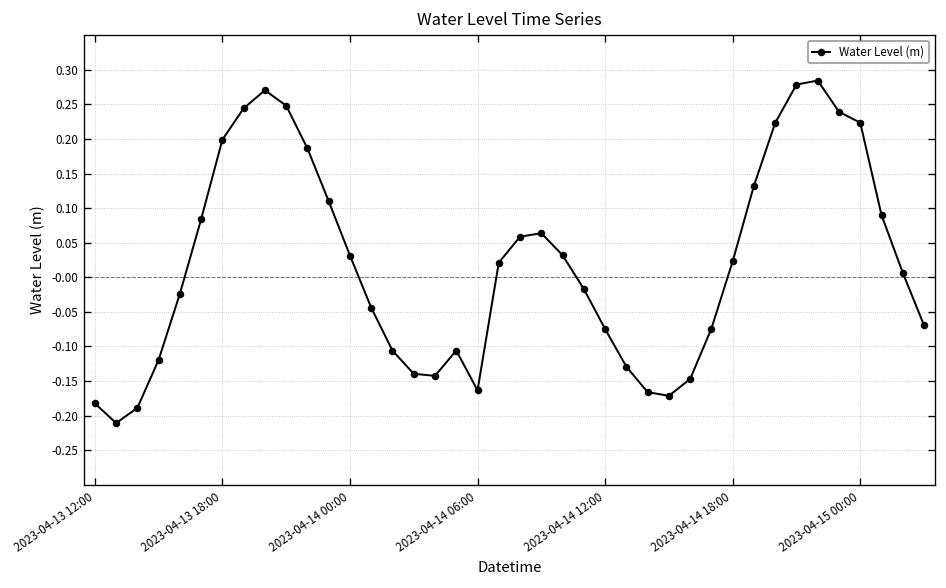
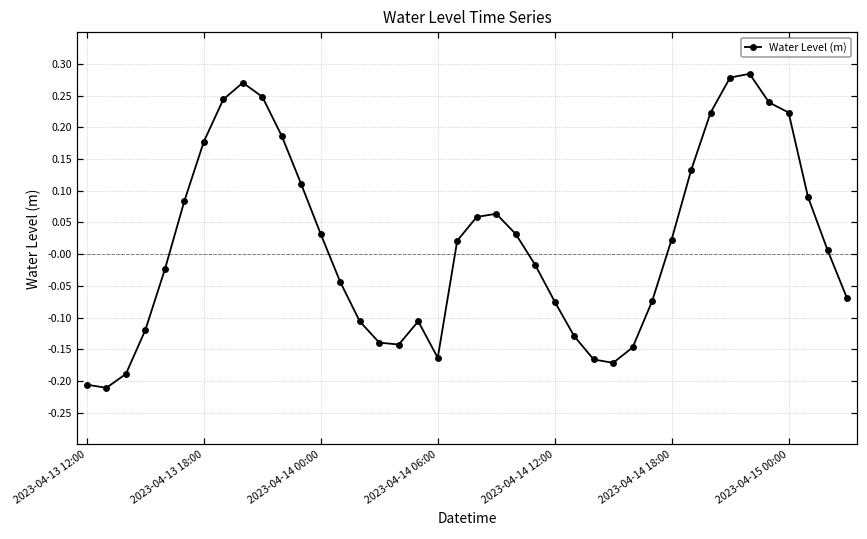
2023-04-13 12:00: -0.18 -> -0.21
2023-04-13 18:00: 0.20 -> 0.18
